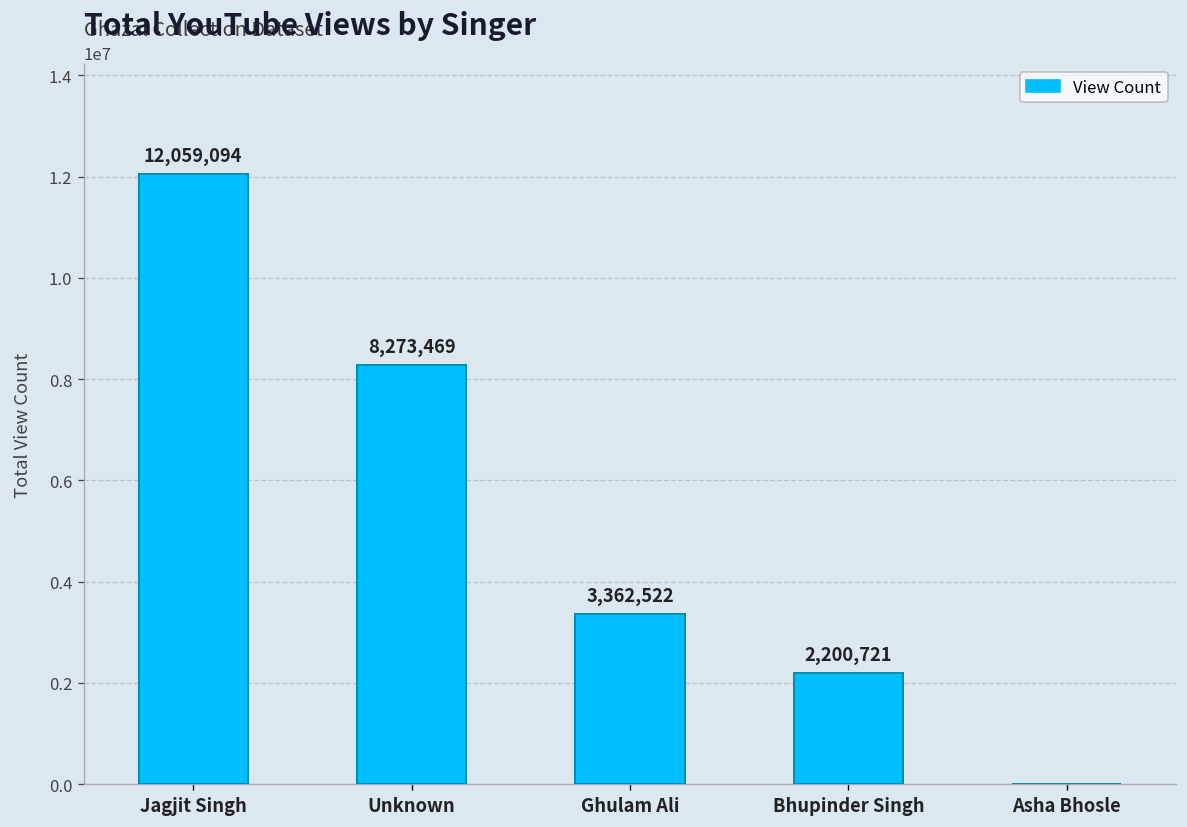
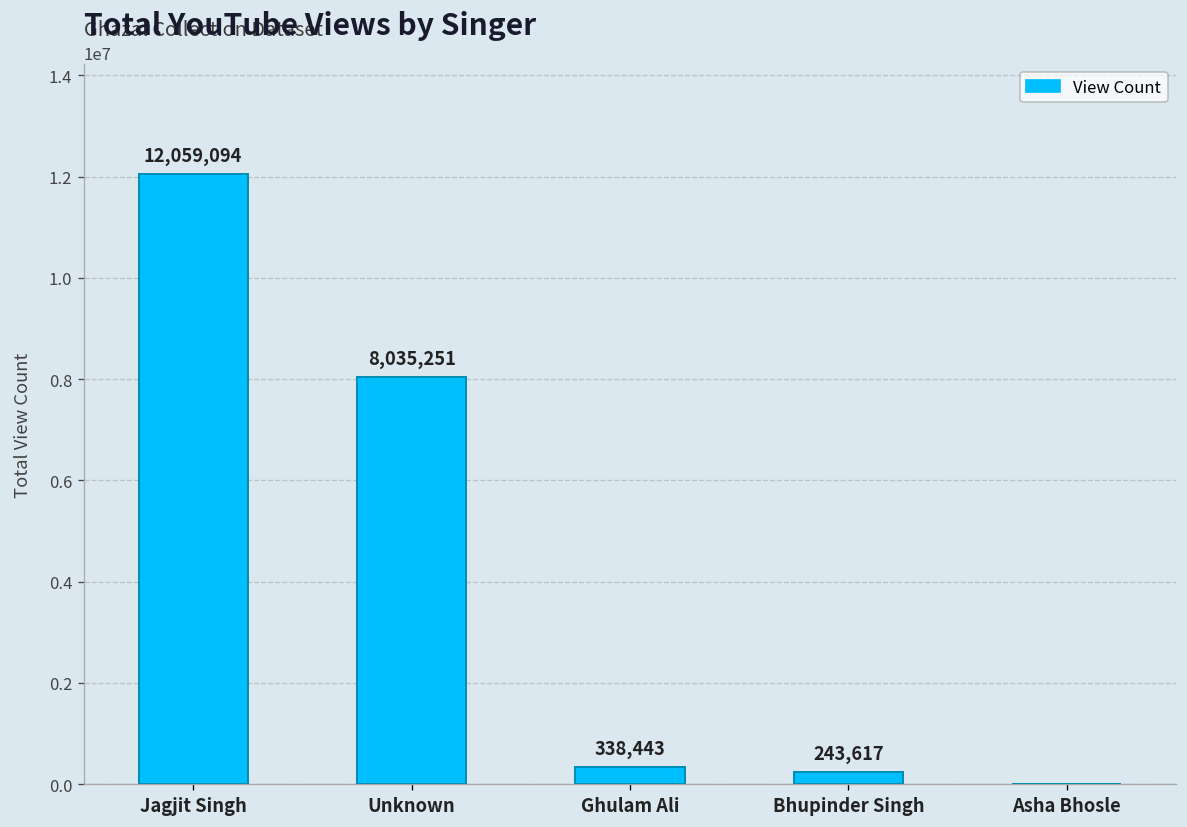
Unknown: 8,273,469 -> 8,035,251
Ghulam Ali: 3,362,522 -> 338,443
Bhupinder Singh: 2,200,721 -> 243,617
